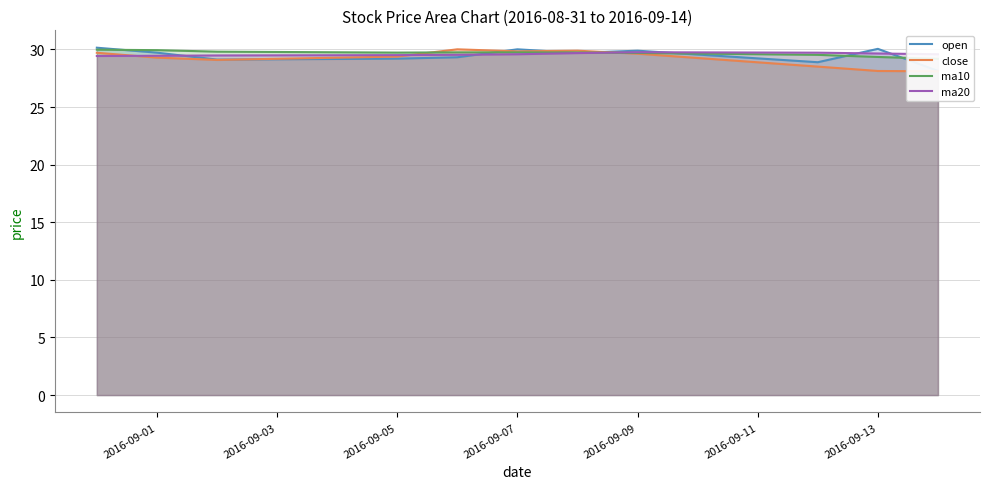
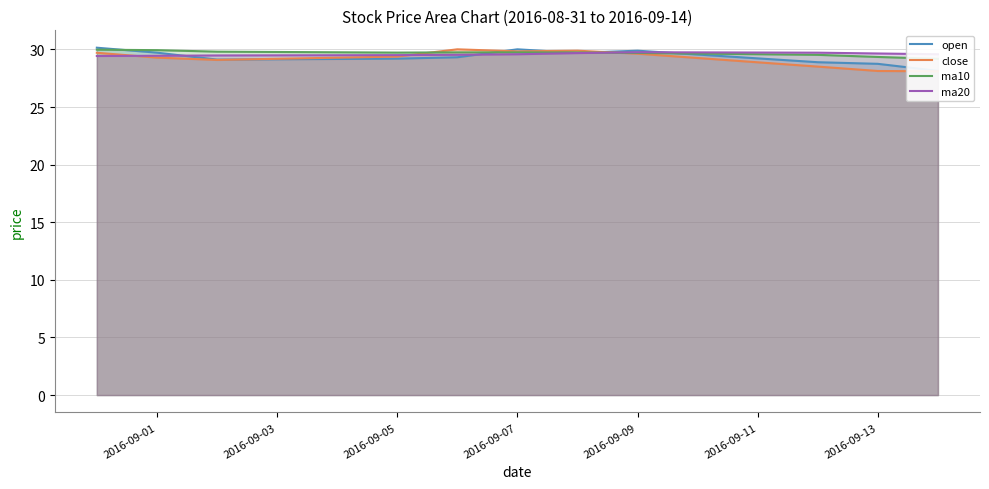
open, 2016-09-13: 30.1 -> 28.8
